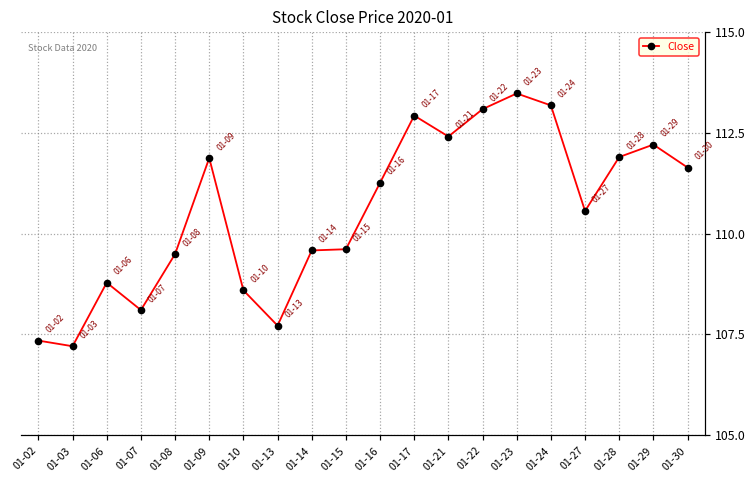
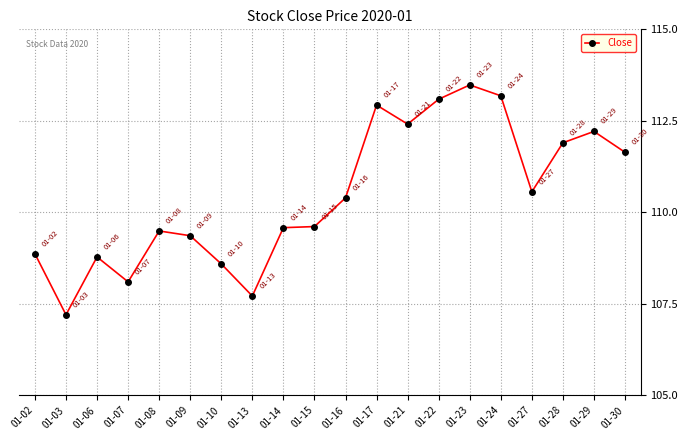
01-02: 107.3 -> 108.9
01-09: 111.9 -> 109.4
01-16: 111.3 -> 110.4
